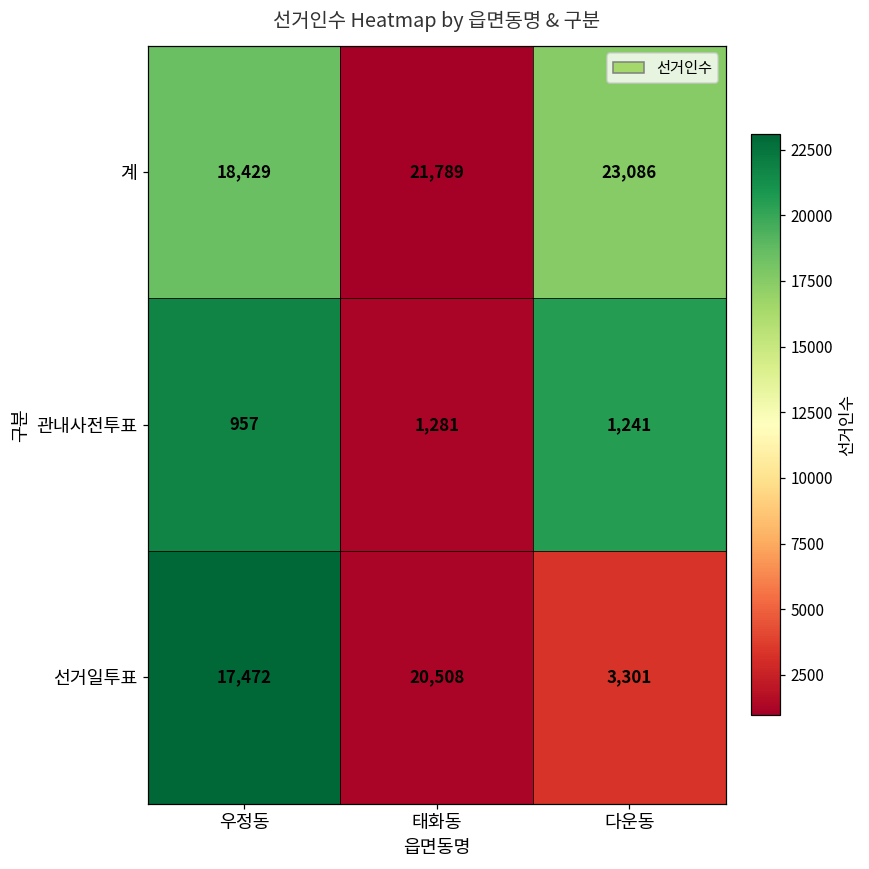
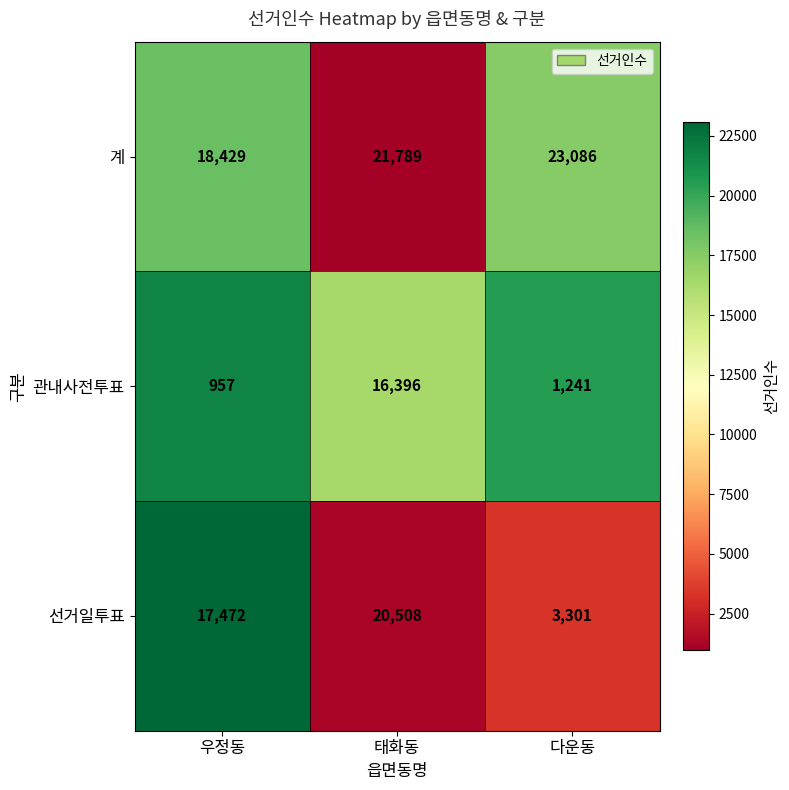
관내사전투표, 태화동: 1,281 -> 16,396
